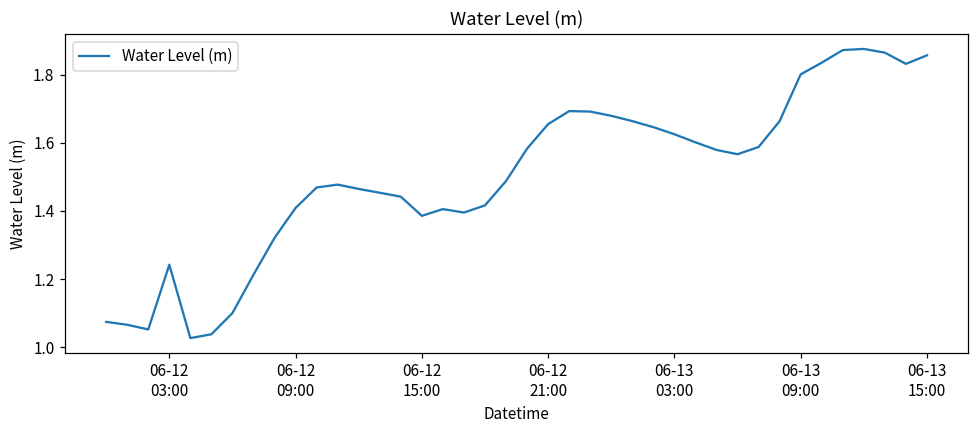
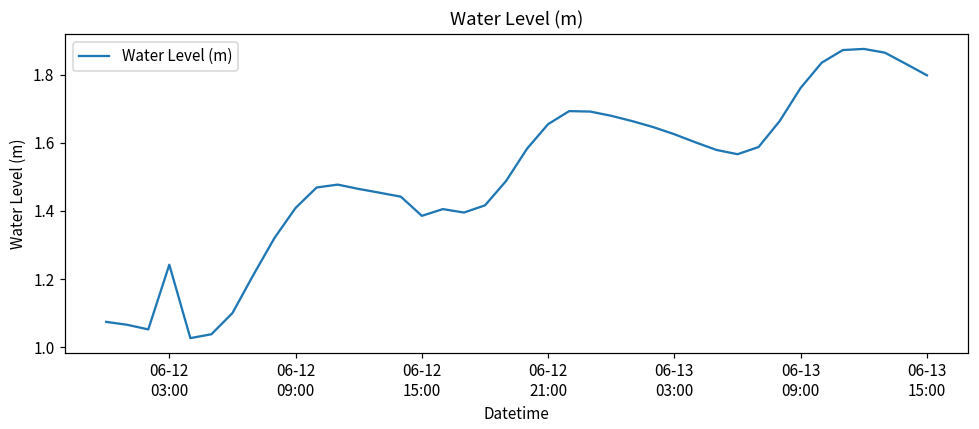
06-13 09:00: 1.80 -> 1.76
06-13 15:00: 1.86 -> 1.80
